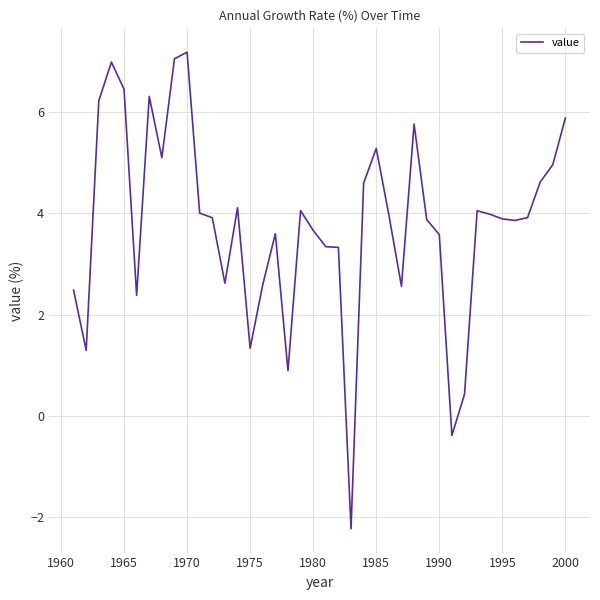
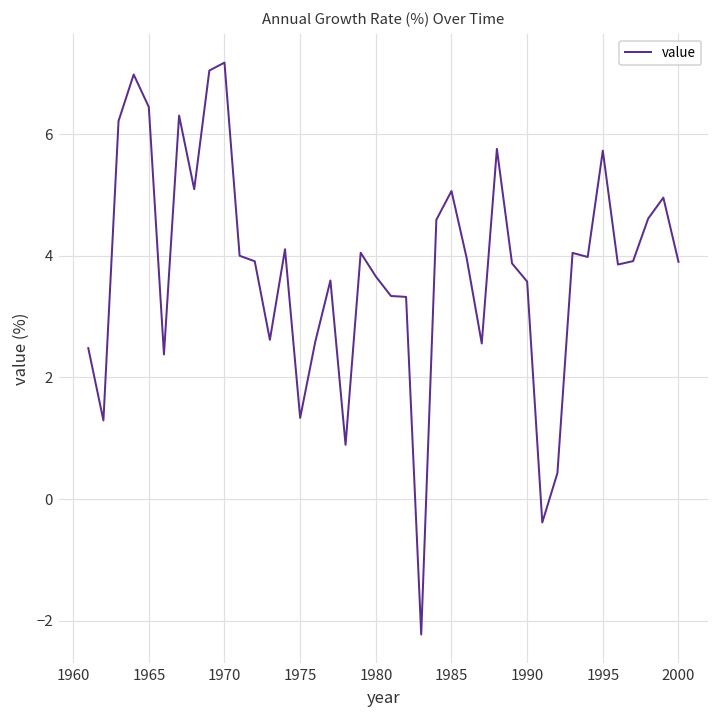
1985: 5.3 -> 5.1
1995: 3.9 -> 5.7
2000: 5.9 -> 3.9
